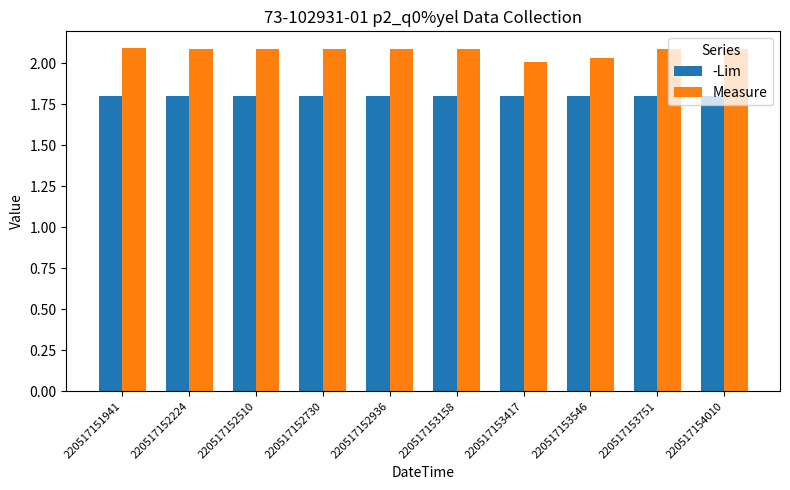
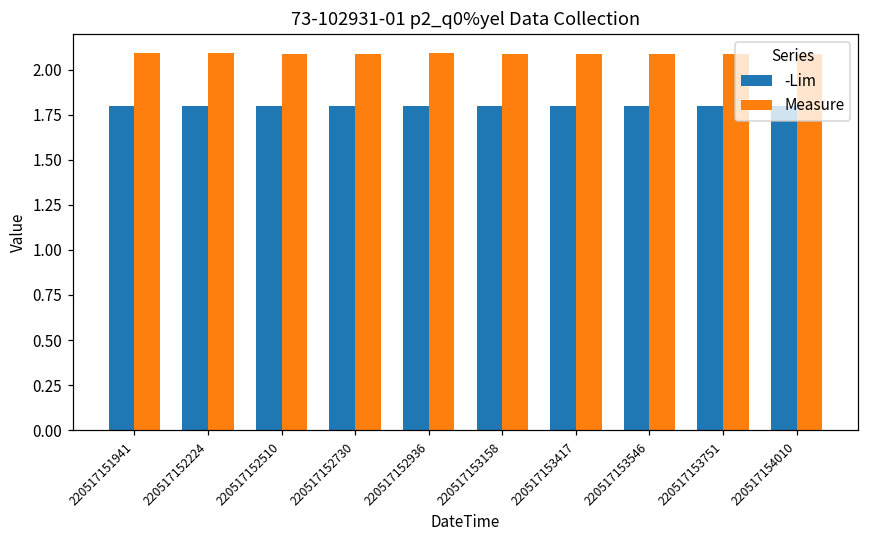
Measure, 220517153417: 2.01 -> 2.09
Measure, 220517153546: 2.03 -> 2.09
